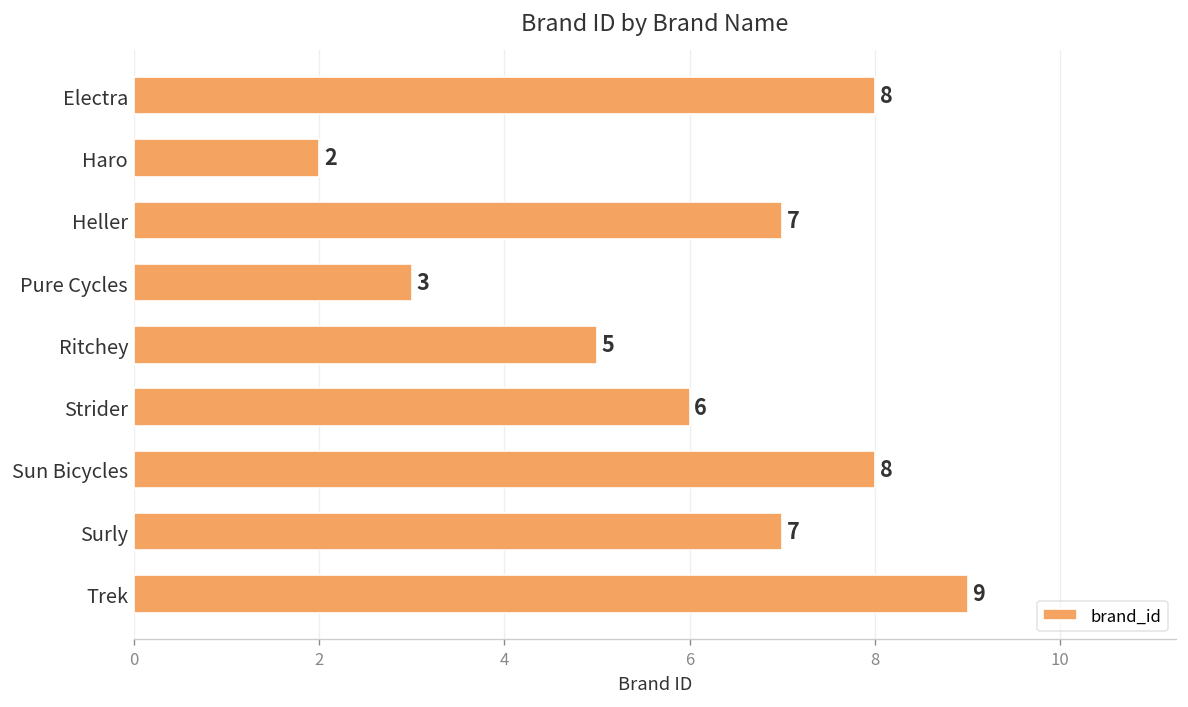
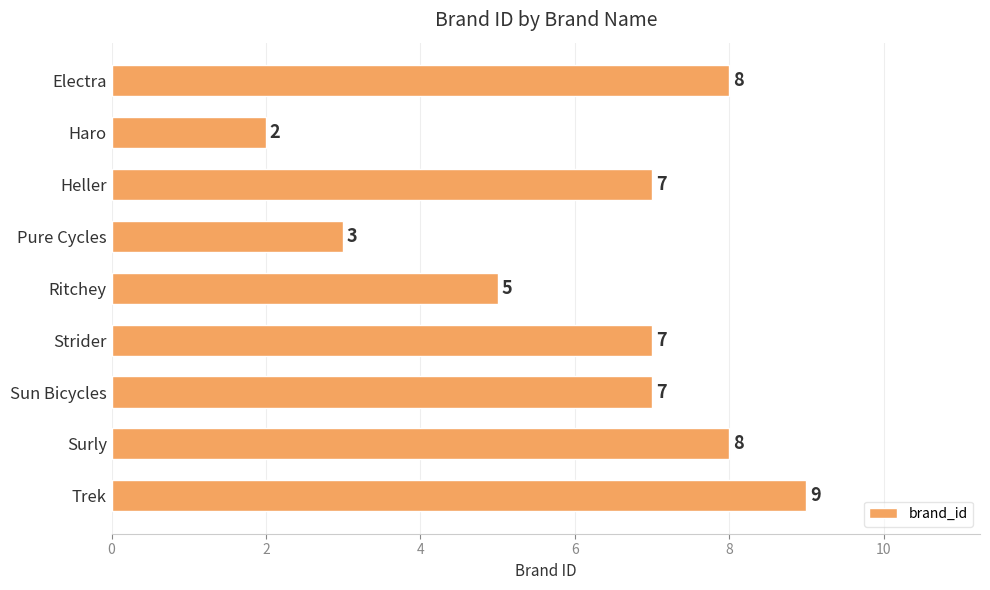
Strider: 6 -> 7
Sun Bicycles: 8 -> 7
Surly: 7 -> 8
